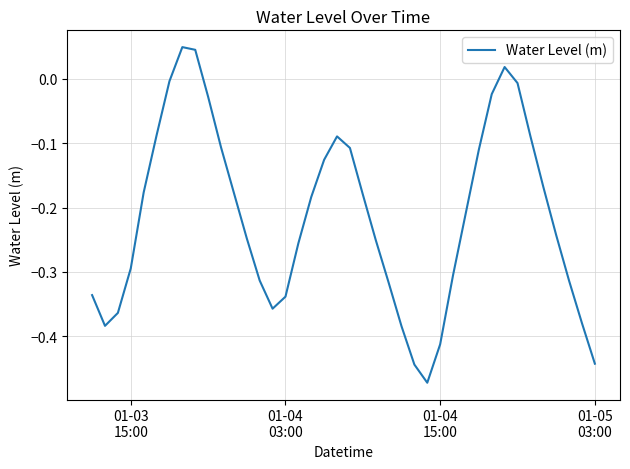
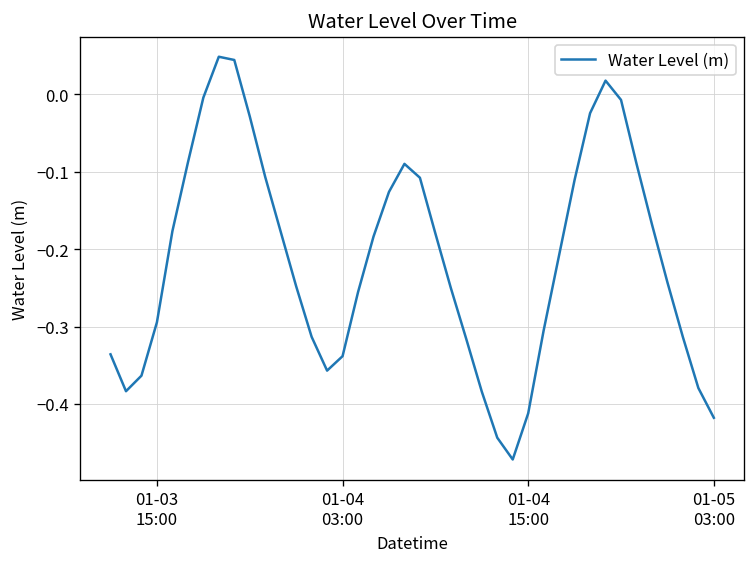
01-05 03:00: -0.44 -> -0.42
